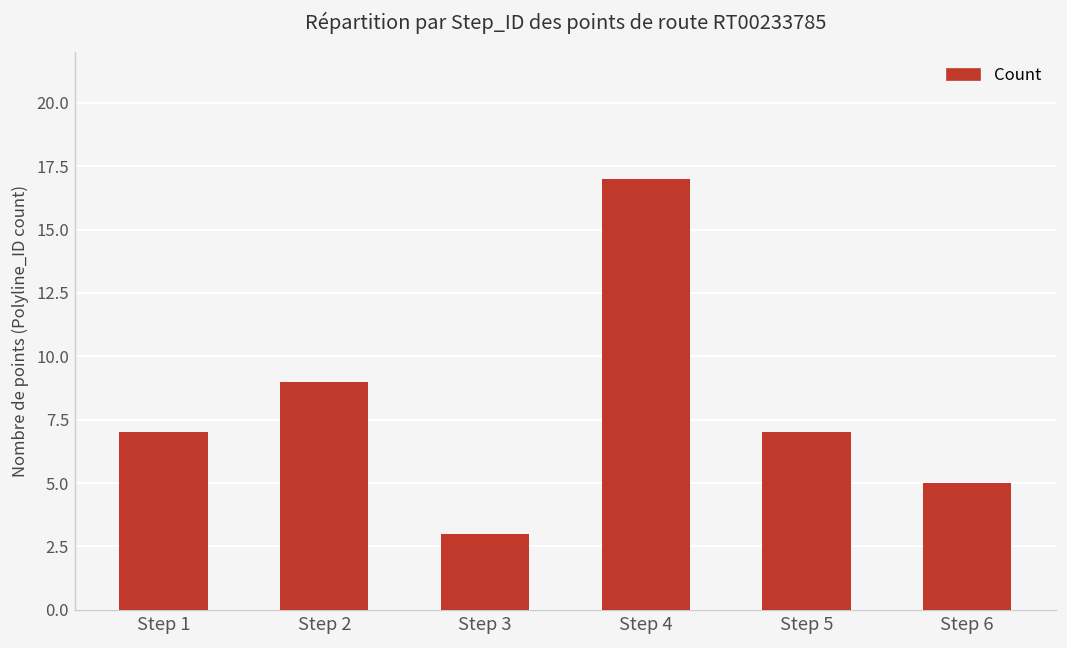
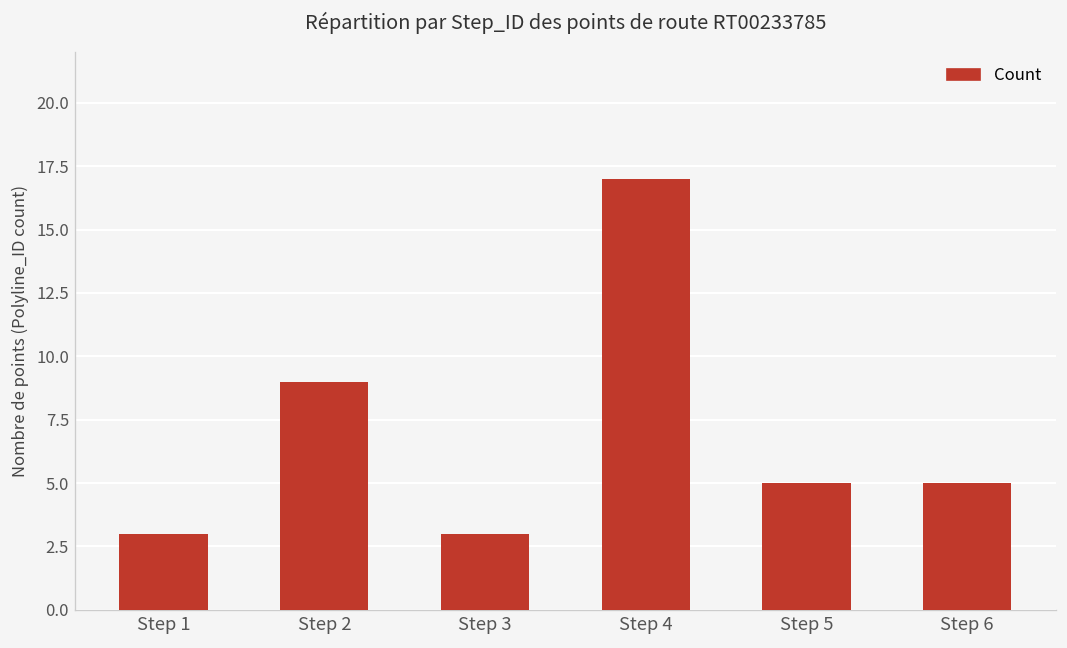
Step 1: 7 -> 3
Step 5: 7 -> 5
